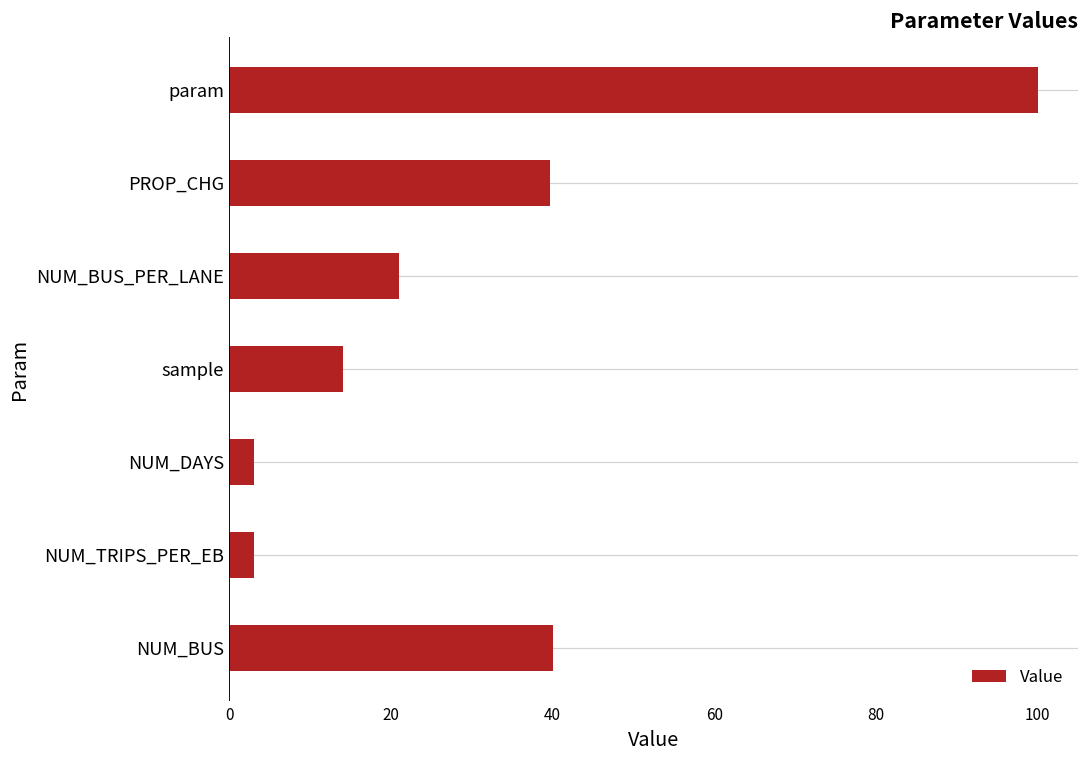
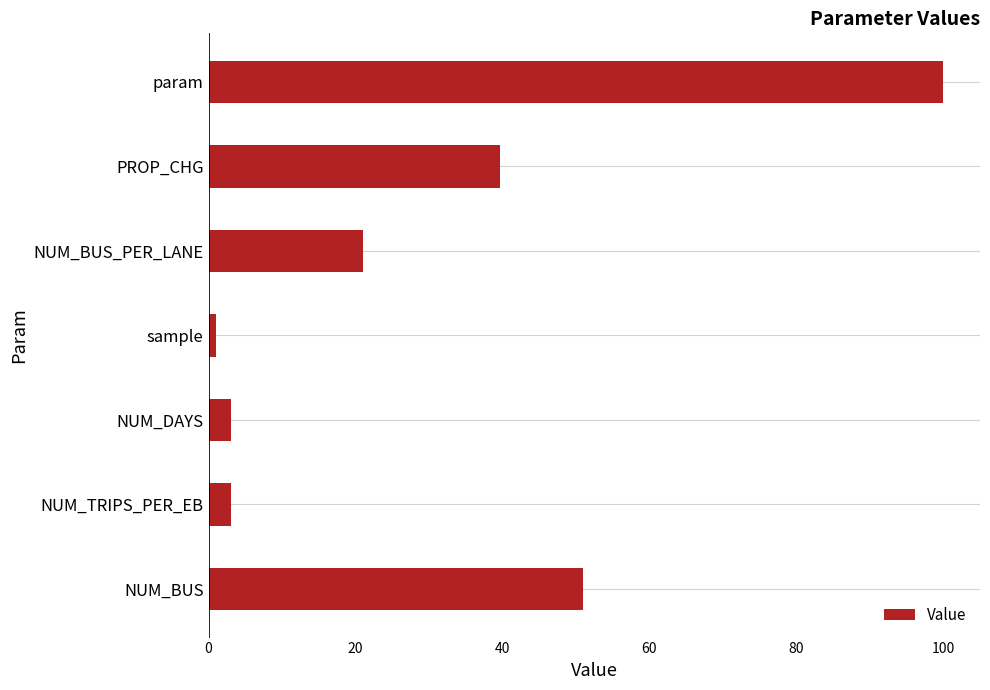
sample: 14 -> 1
NUM_BUS: 40 -> 51
